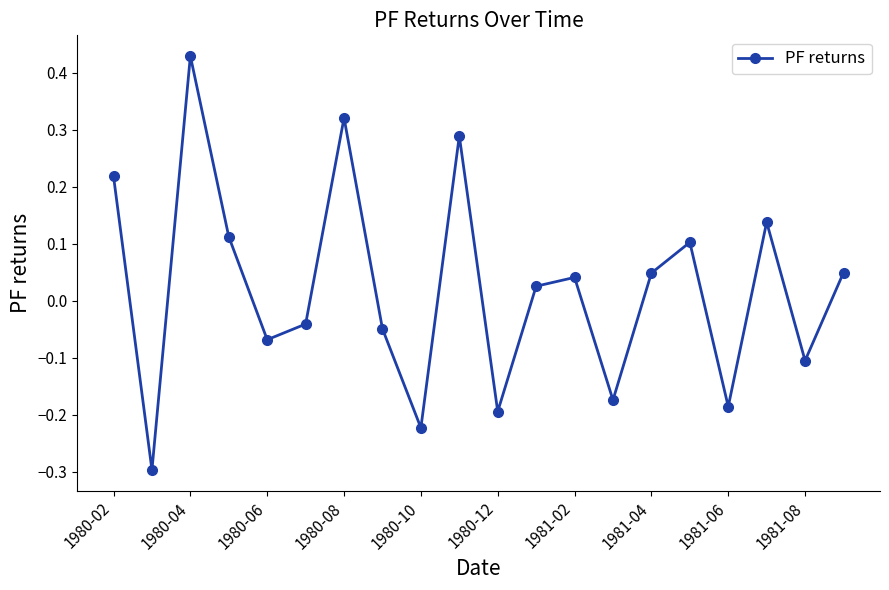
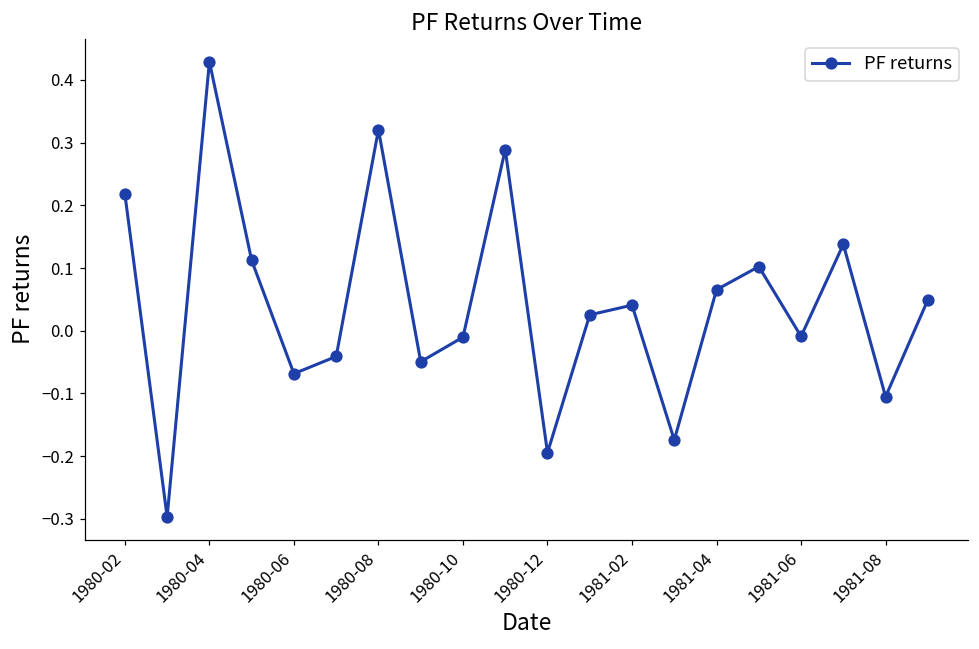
1980-10: -0.22 -> -0.01
1981-04: 0.05 -> 0.07
1981-06: -0.19 -> -0.01
